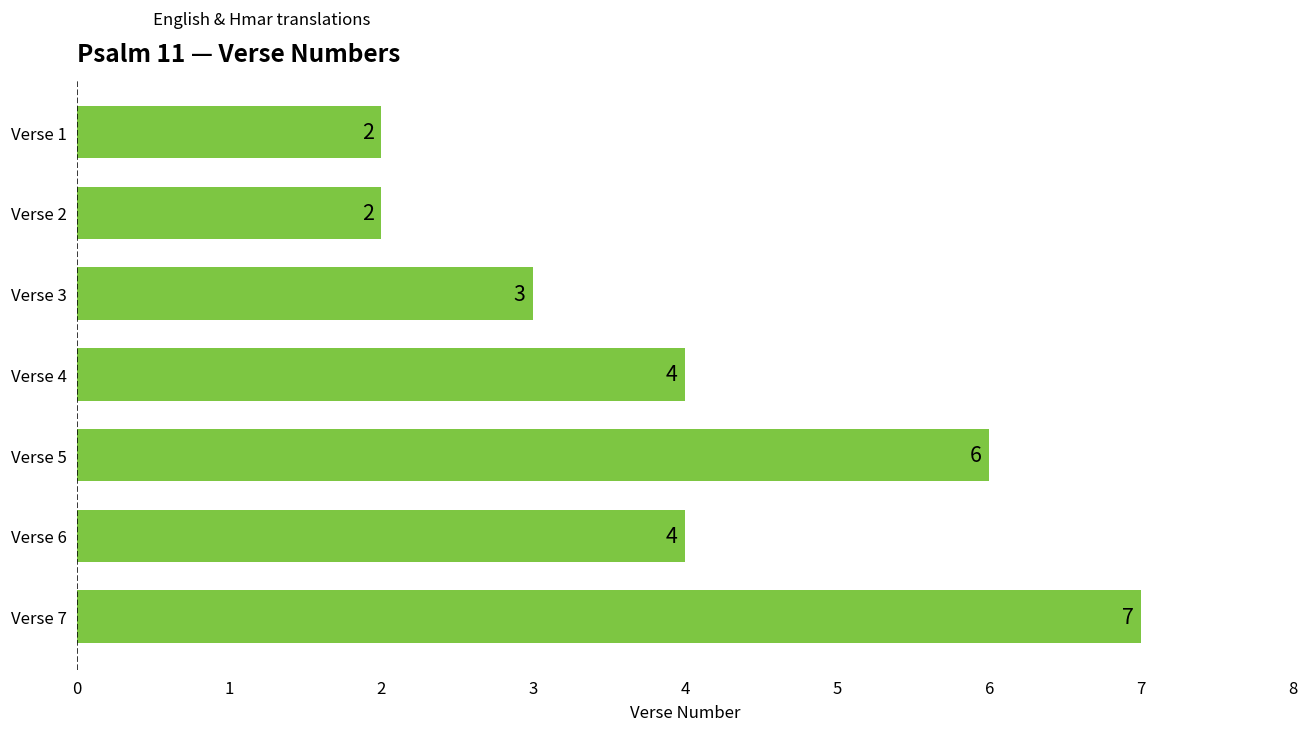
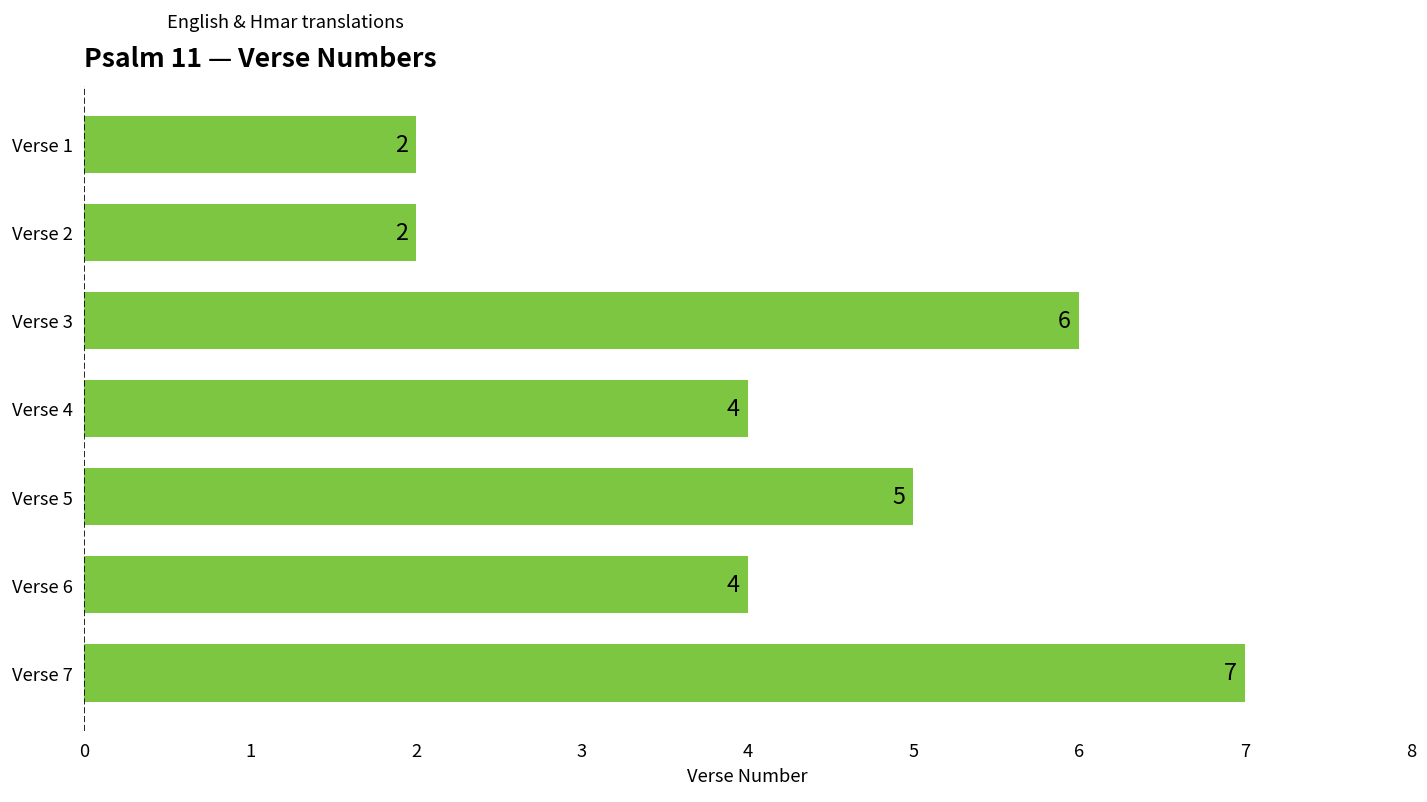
Verse 3: 3 -> 6
Verse 5: 6 -> 5
